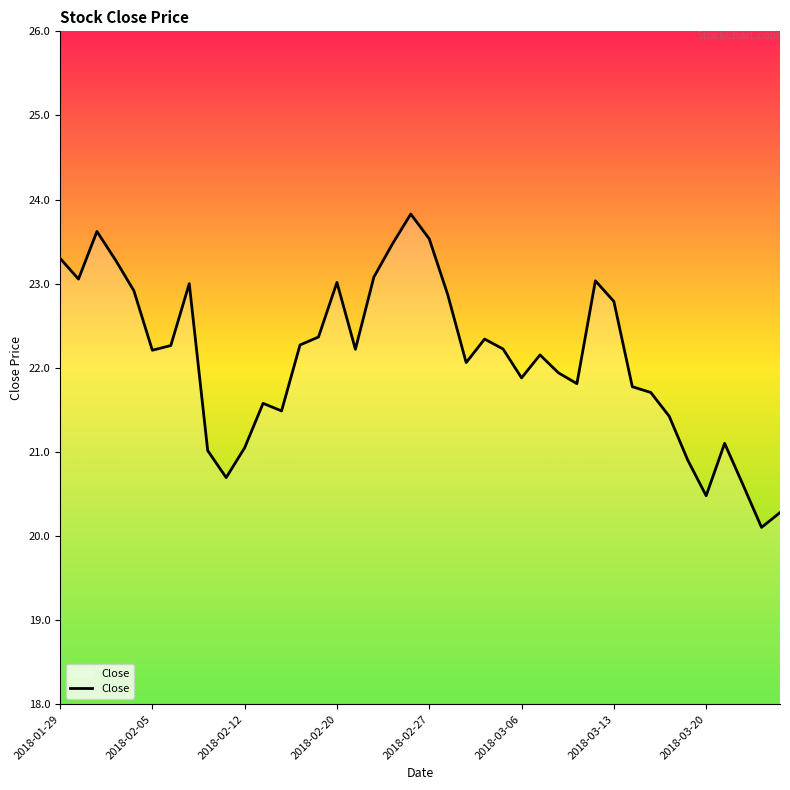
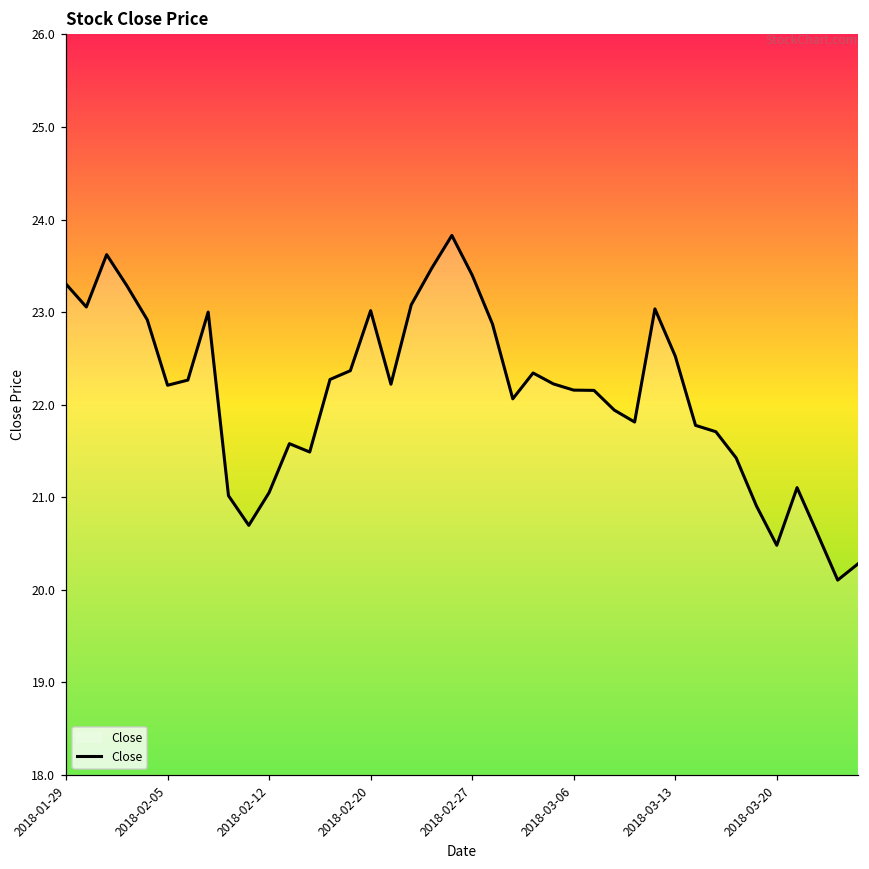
2018-02-27: 23.5 -> 23.4
2018-03-06: 21.9 -> 22.2
2018-03-13: 22.8 -> 22.5
